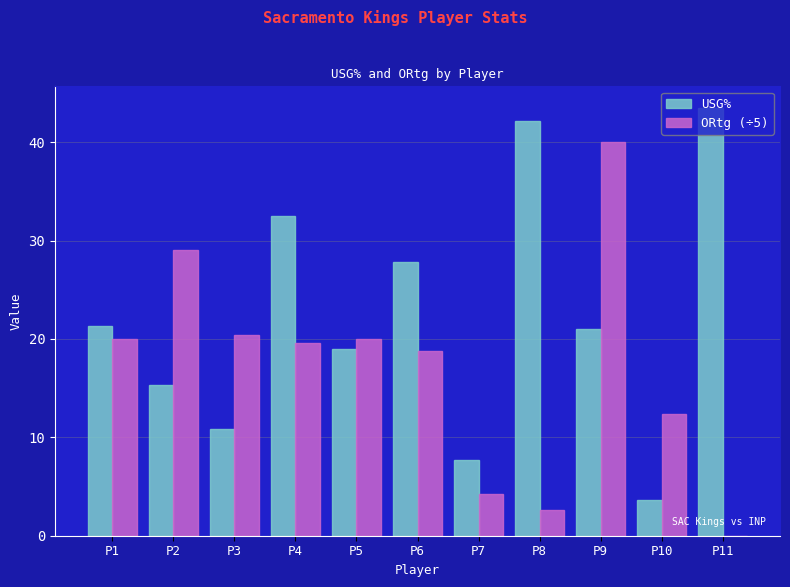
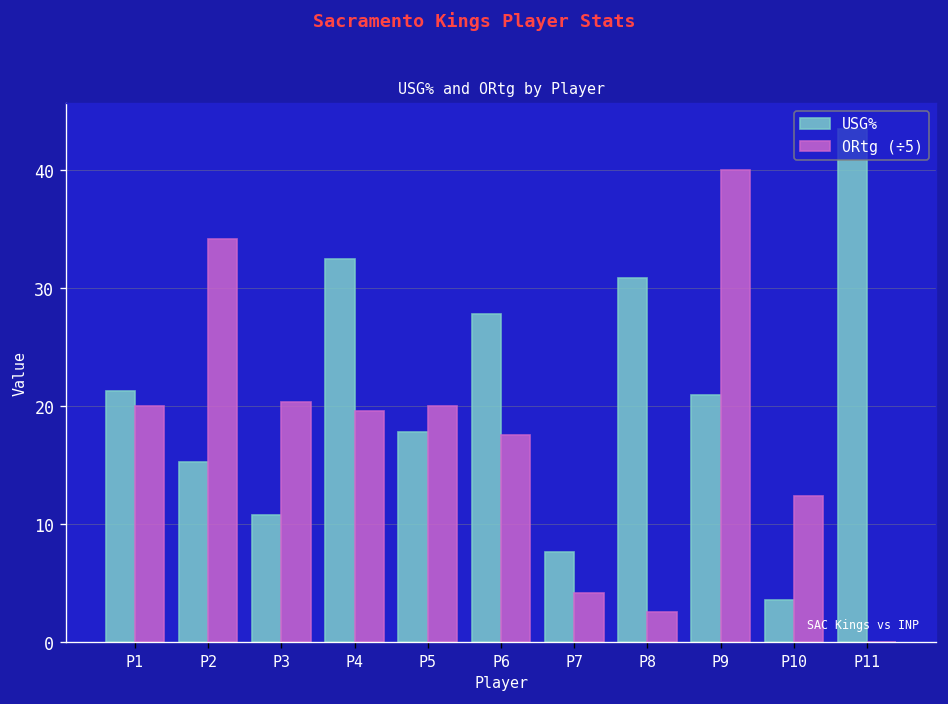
ORtg (÷5), P2: 29 -> 34
USG%, P5: 19 -> 18
ORtg (÷5), P6: 19 -> 18
USG%, P8: 42 -> 31
